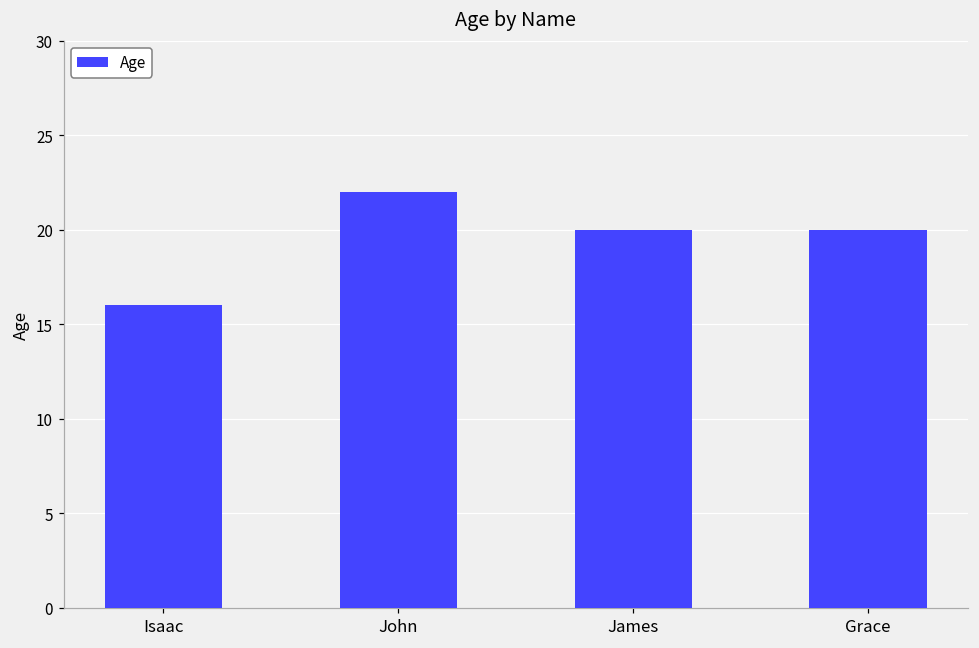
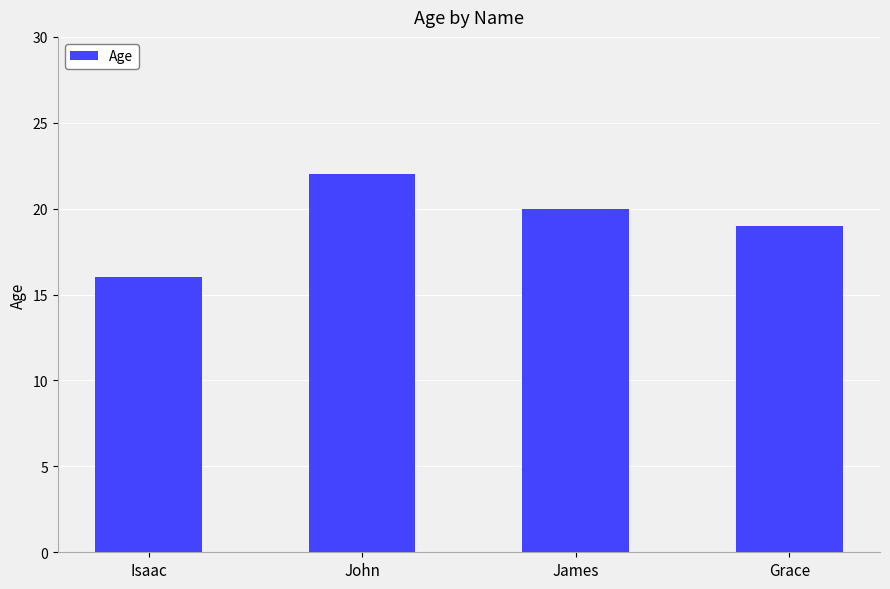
Grace: 20 -> 19
